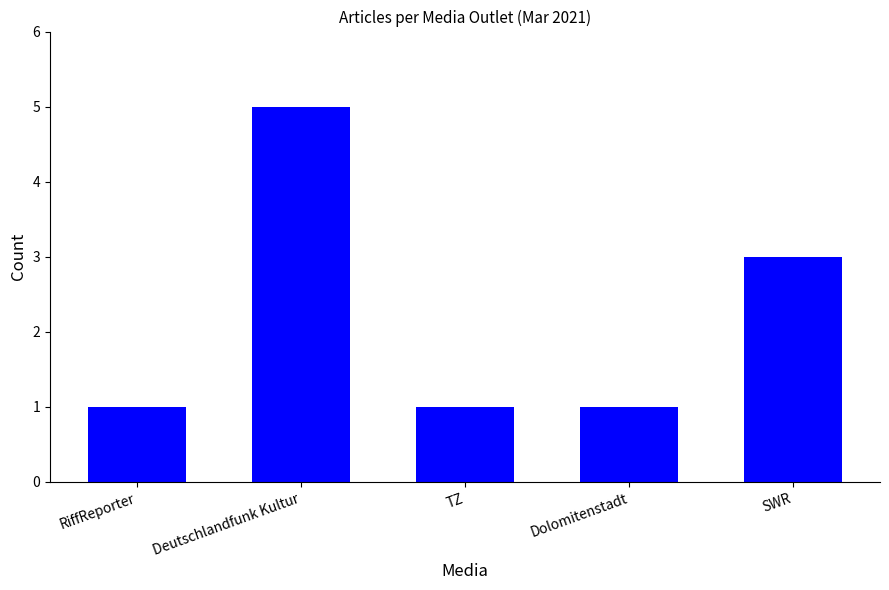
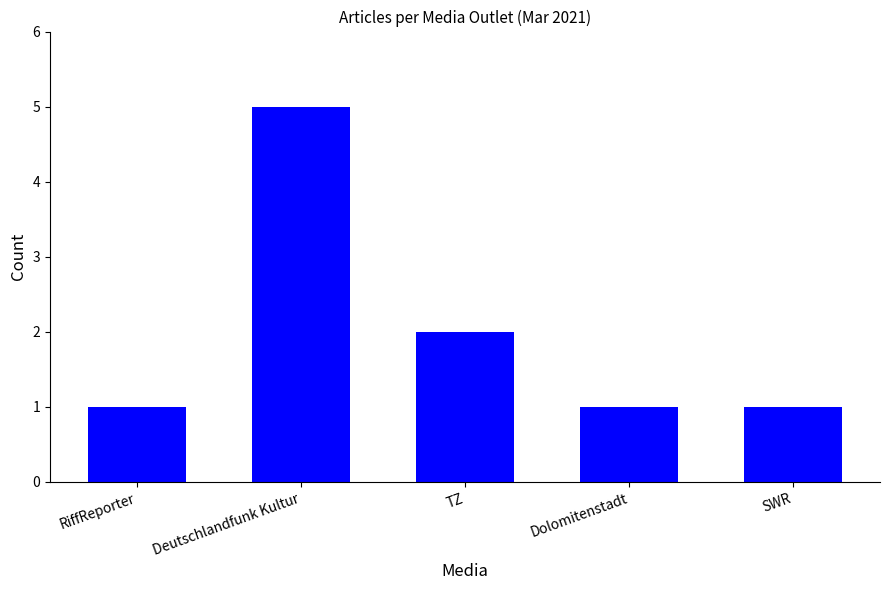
TZ: 1 -> 2
SWR: 3 -> 1
